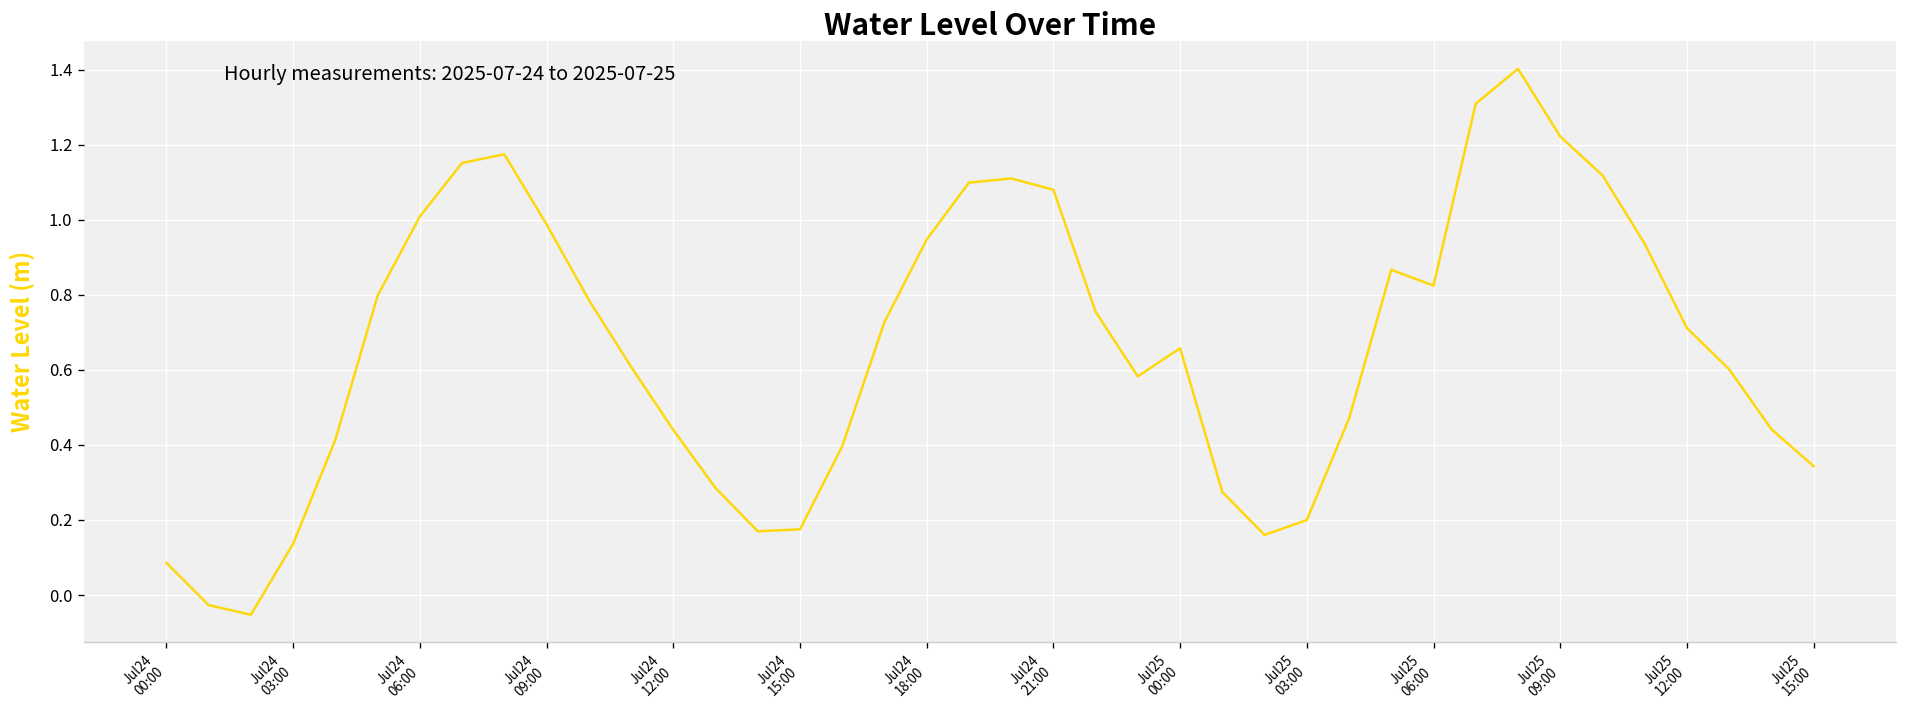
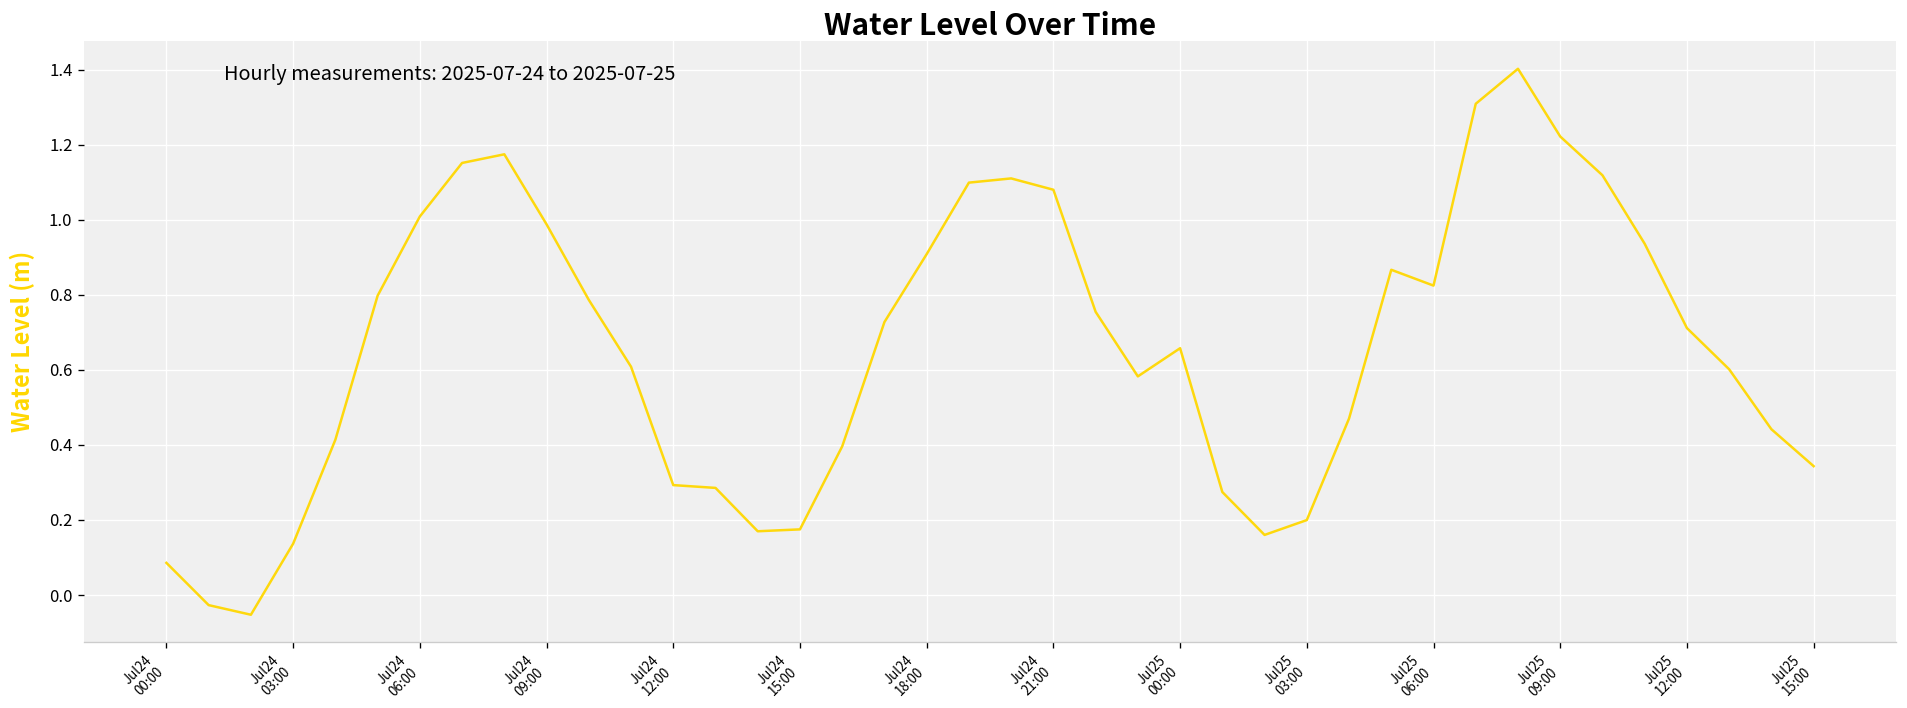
Jul24 12:00: 0.44 -> 0.29
Jul24 18:00: 0.95 -> 0.91
